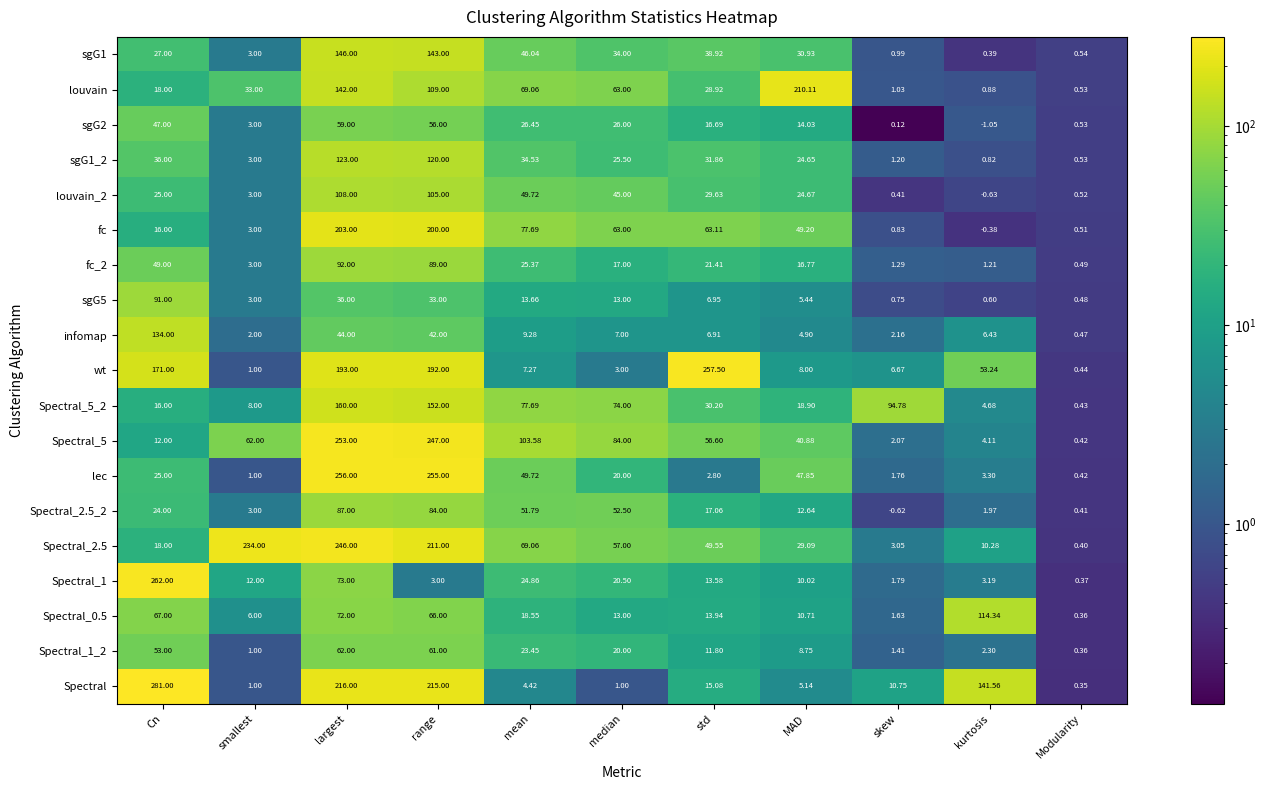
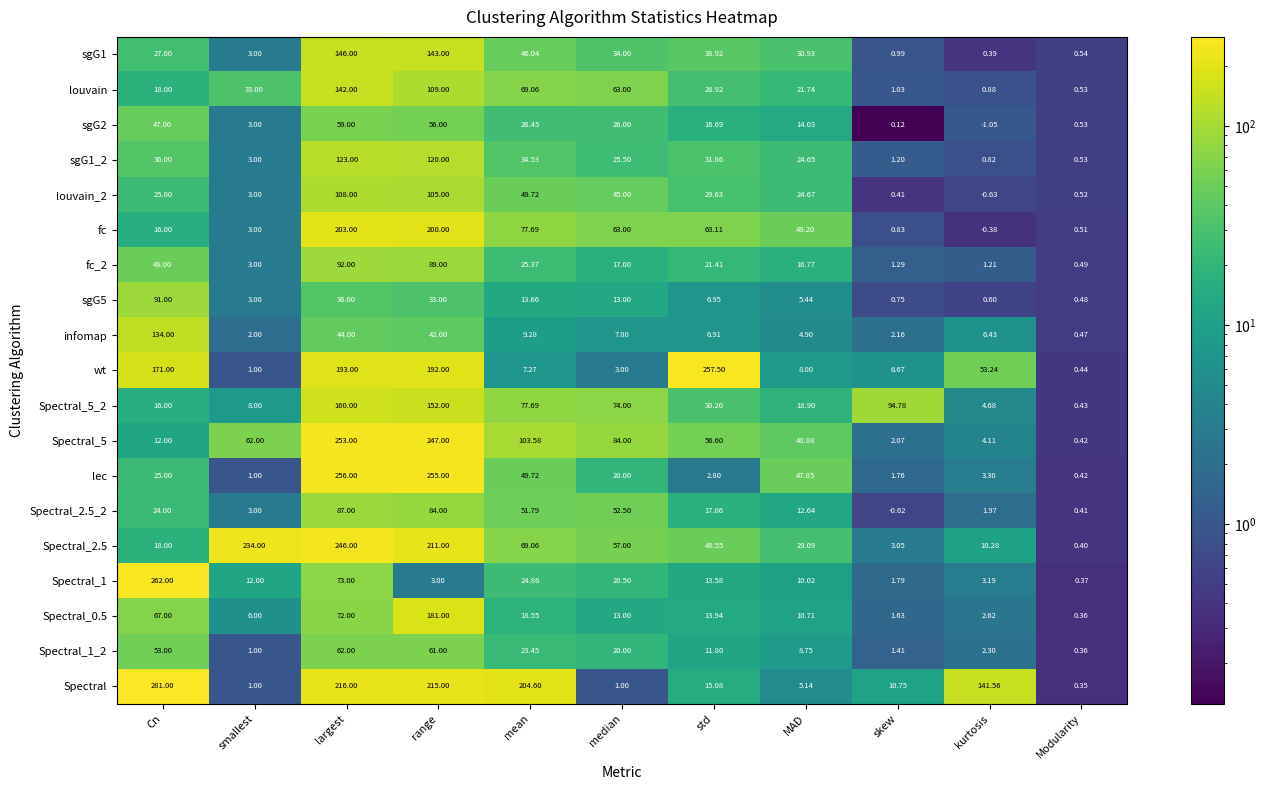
louvain, MAD: 210.11 -> 21.74
Spectral_0.5, range: 66.00 -> 181.00
Spectral_0.5, kurtosis: 114.34 -> 2.62
Spectral, mean: 4.42 -> 204.60
